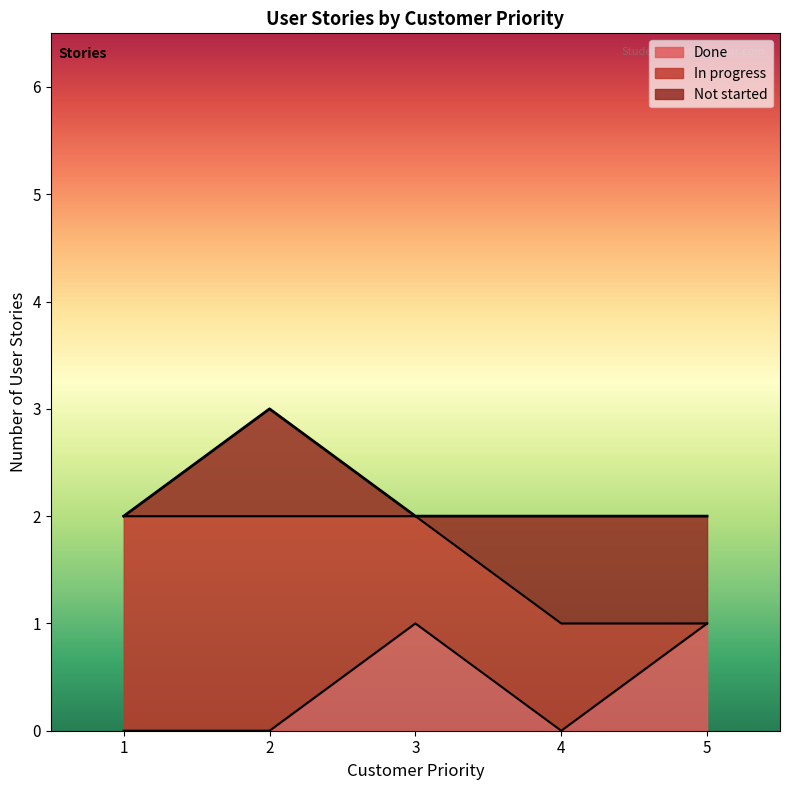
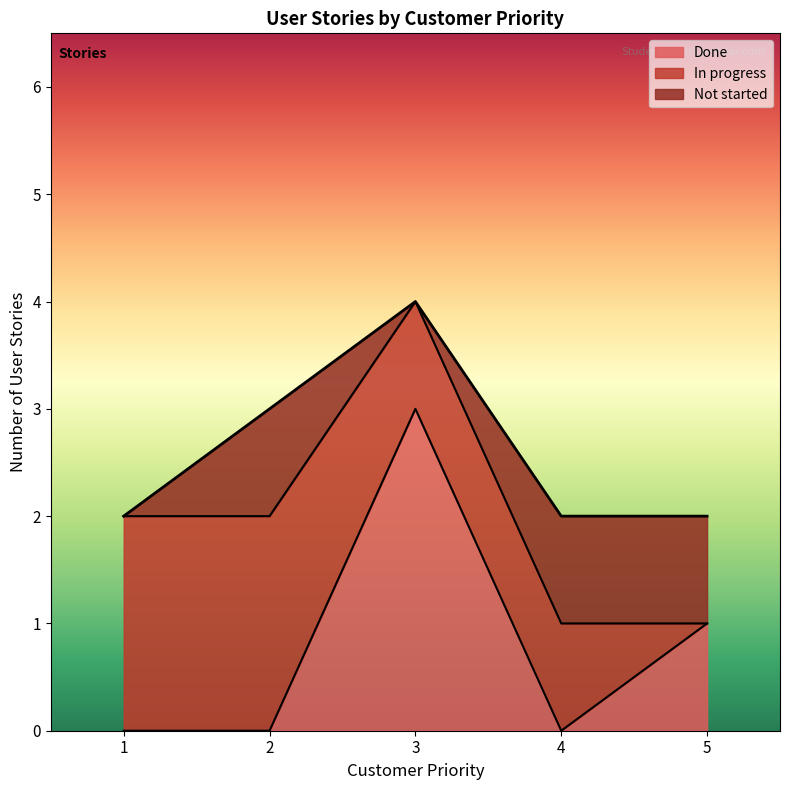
Done, 3: 1 -> 3
